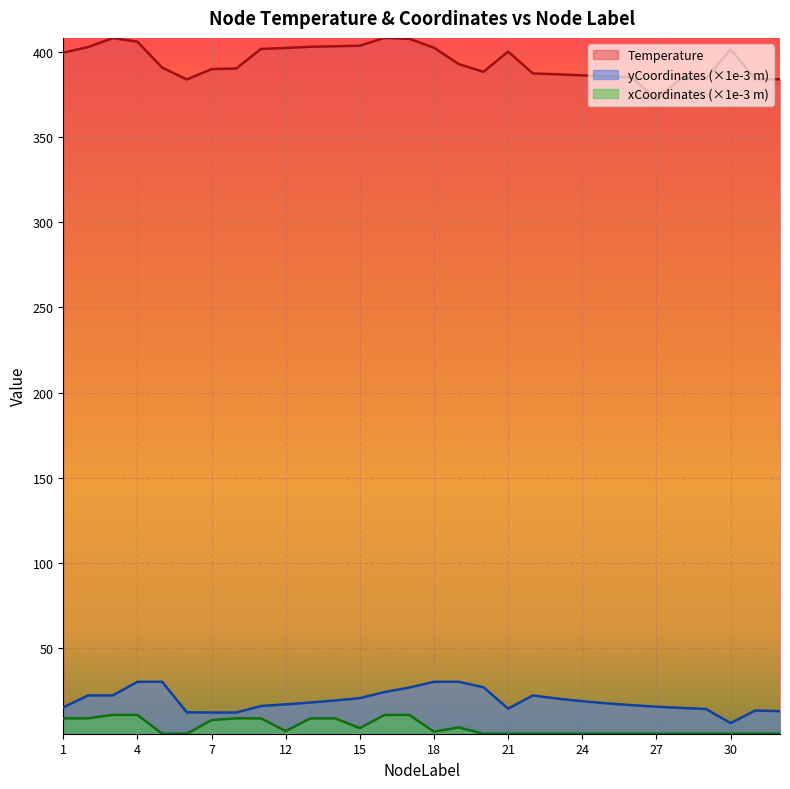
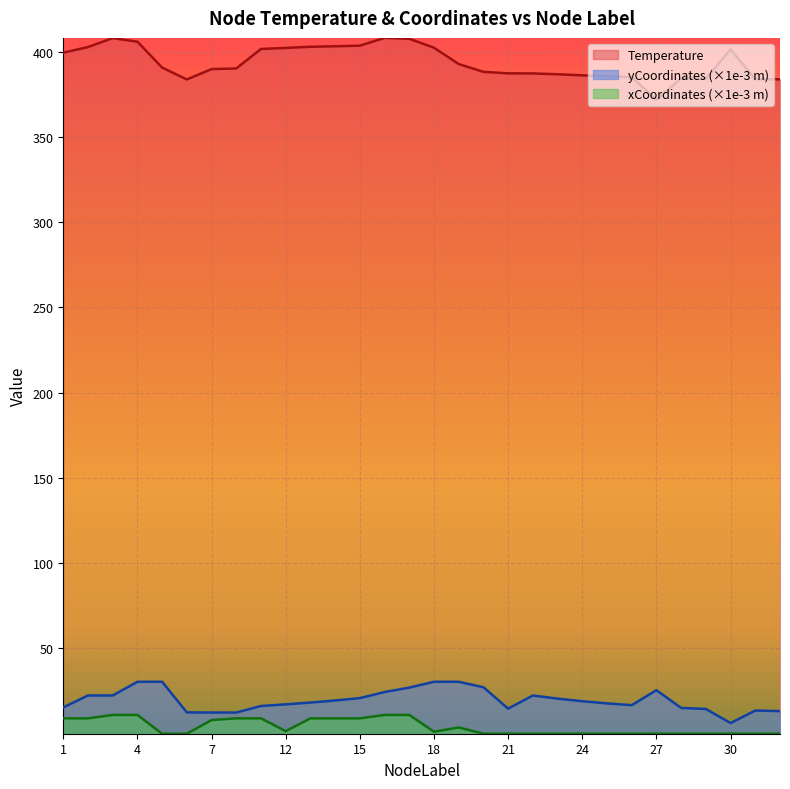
xCoordinates (×1e-3 m), 15: 3 -> 9
Temperature, 21: 400 -> 387
yCoordinates (×1e-3 m), 27: 16 -> 26
